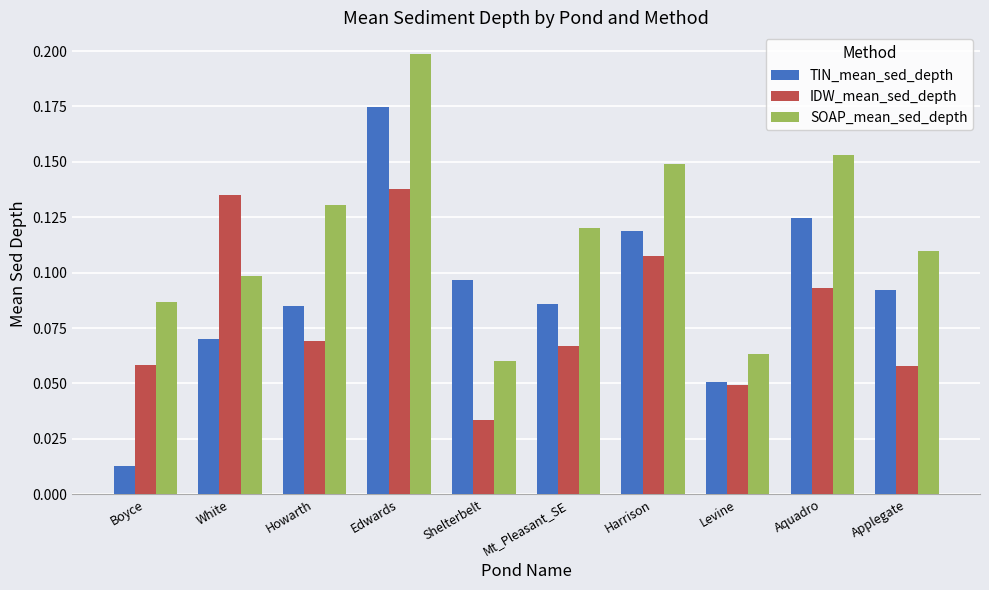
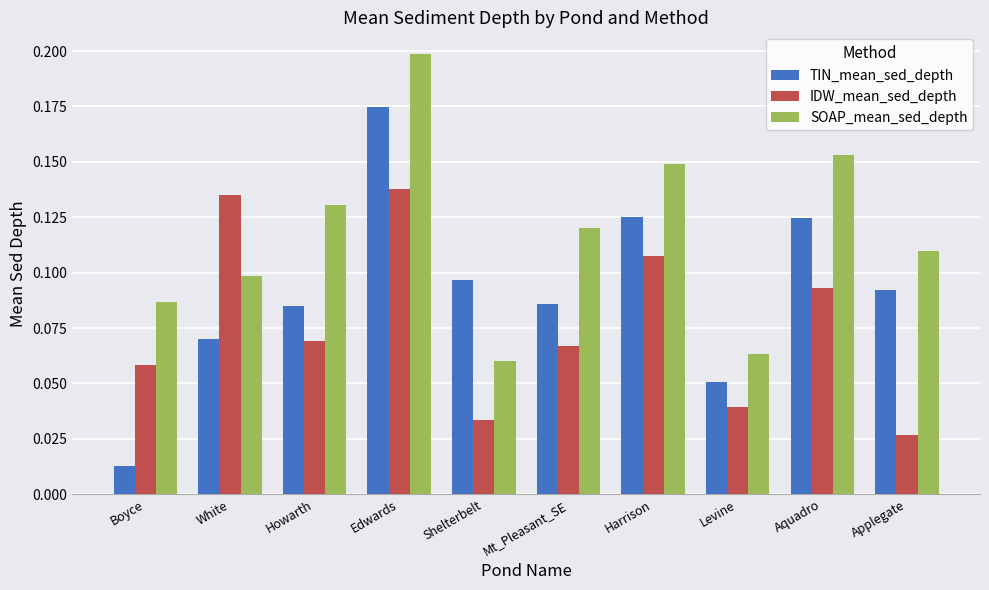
TIN_mean_sed_depth, Harrison: 0.119 -> 0.125
IDW_mean_sed_depth, Levine: 0.050 -> 0.039
IDW_mean_sed_depth, Applegate: 0.058 -> 0.027
